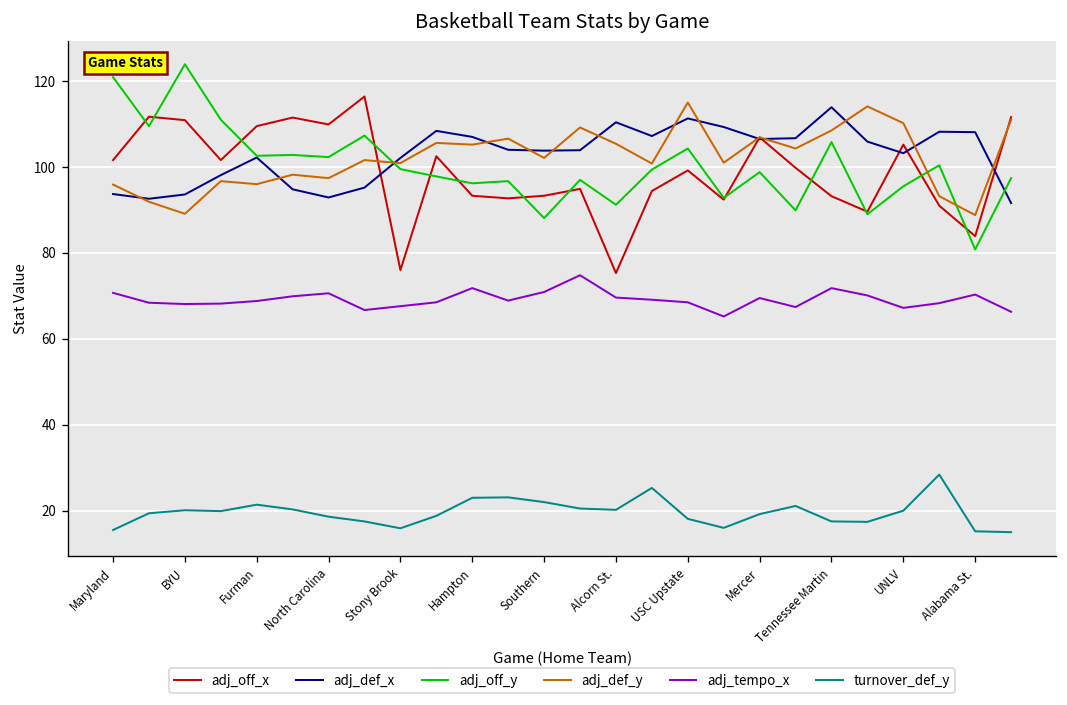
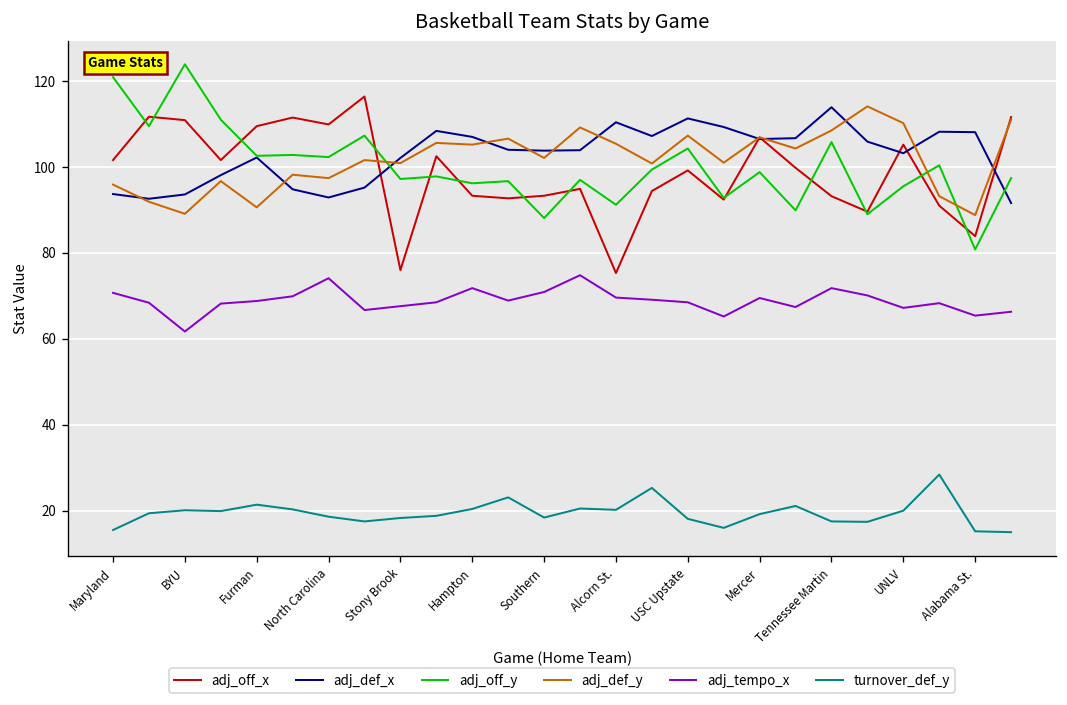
adj_tempo_x, BYU: 68 -> 62
adj_def_y, Furman: 96 -> 91
adj_tempo_x, North Carolina: 71 -> 74
adj_off_y, Stony Brook: 100 -> 97
turnover_def_y, Stony Brook: 16 -> 18
turnover_def_y, Hampton: 23 -> 20
turnover_def_y, Southern: 22 -> 18
adj_def_y, USC Upstate: 115 -> 107
adj_tempo_x, Alabama St.: 70 -> 65
